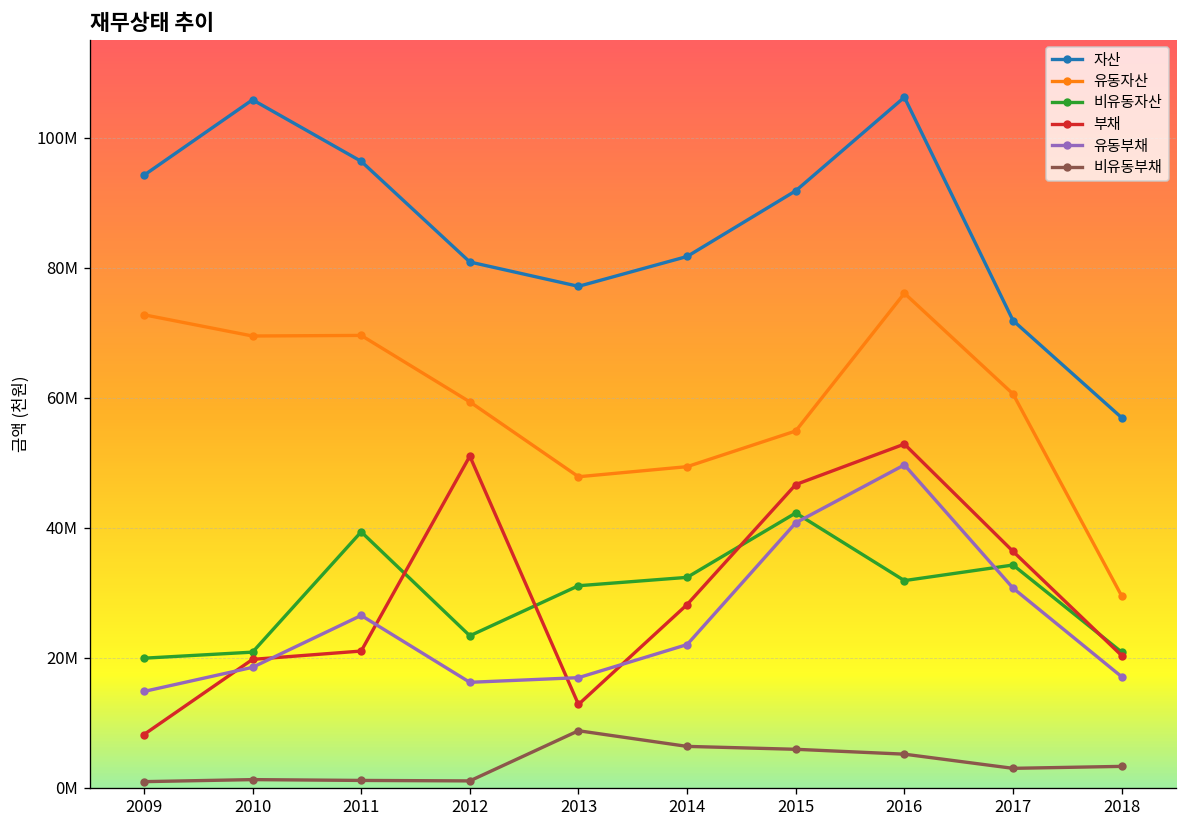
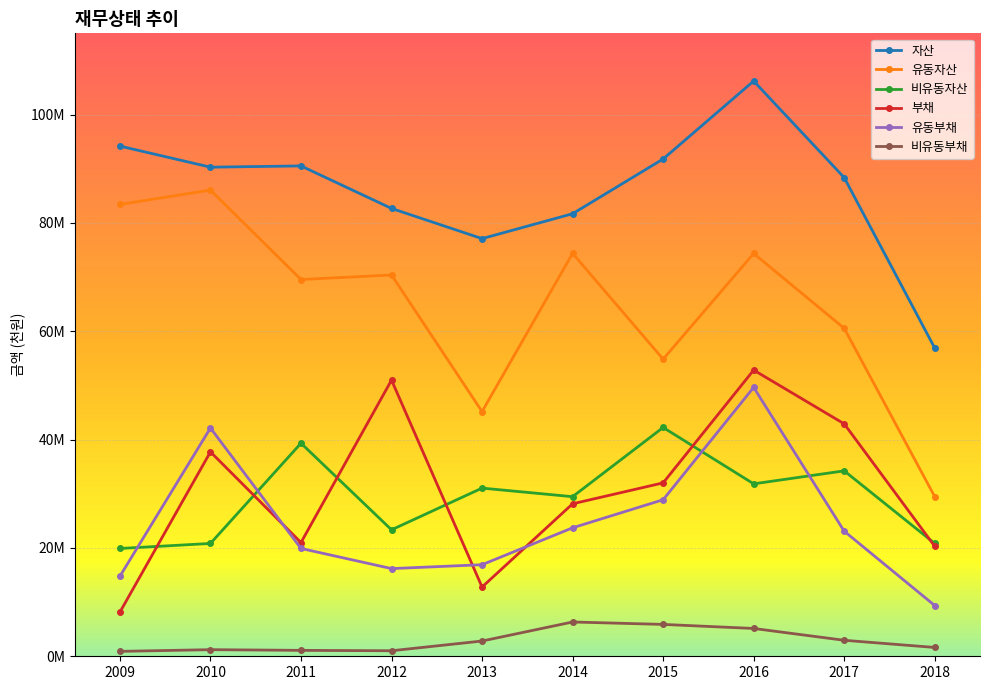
유동자산, 2009: 73000000 -> 83000000
자산, 2010: 106000000 -> 90000000
유동자산, 2010: 69000000 -> 86000000
부채, 2010: 20000000 -> 38000000
유동부채, 2010: 18000000 -> 42000000
자산, 2011: 96000000 -> 91000000
유동부채, 2011: 26000000 -> 20000000
자산, 2012: 81000000 -> 83000000
유동자산, 2012: 59000000 -> 70000000
유동자산, 2013: 48000000 -> 45000000
비유동부채, 2013: 9000000 -> 3000000
유동자산, 2014: 49000000 -> 74000000
비유동자산, 2014: 32000000 -> 29000000
유동부채, 2014: 22000000 -> 24000000
부채, 2015: 47000000 -> 32000000
유동부채, 2015: 41000000 -> 29000000
유동자산, 2016: 76000000 -> 74000000
자산, 2017: 72000000 -> 88000000
부채, 2017: 36000000 -> 43000000
유동부채, 2017: 31000000 -> 23000000
유동부채, 2018: 17000000 -> 9000000
비유동부채, 2018: 3000000 -> 2000000
